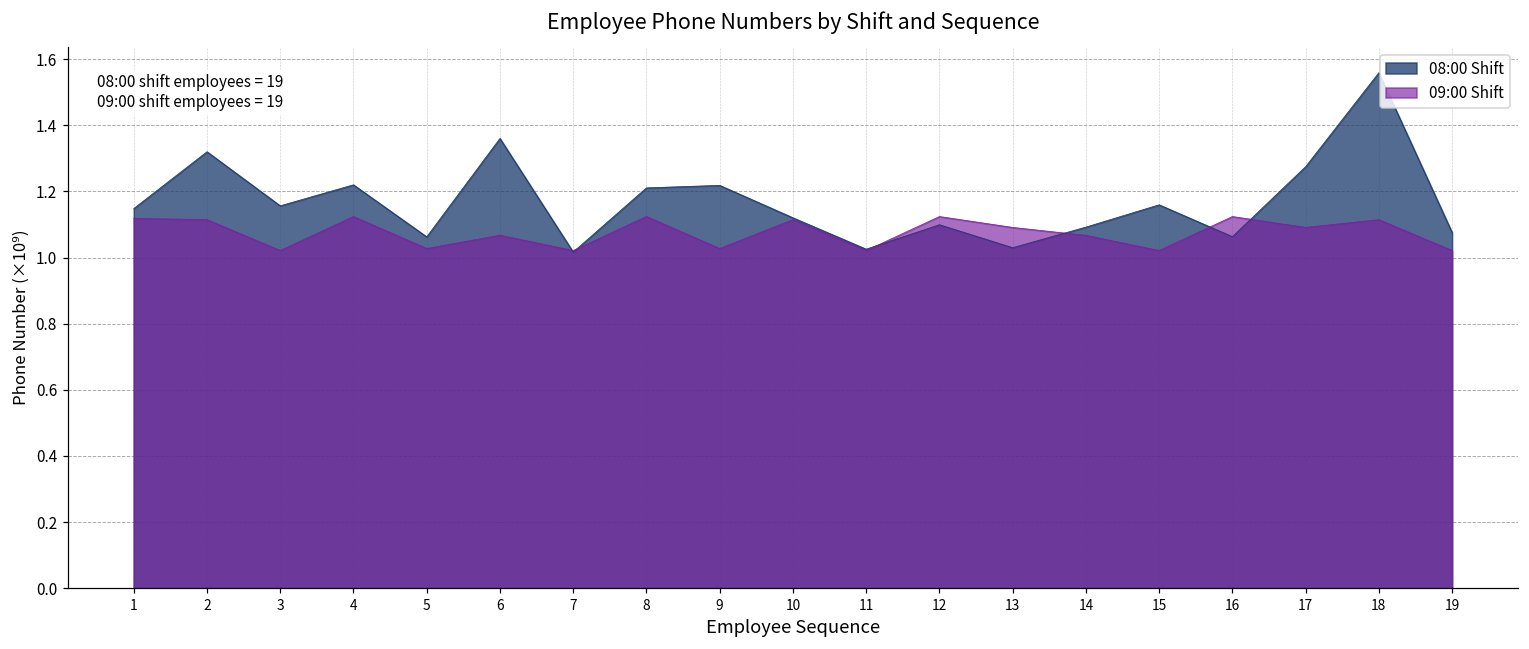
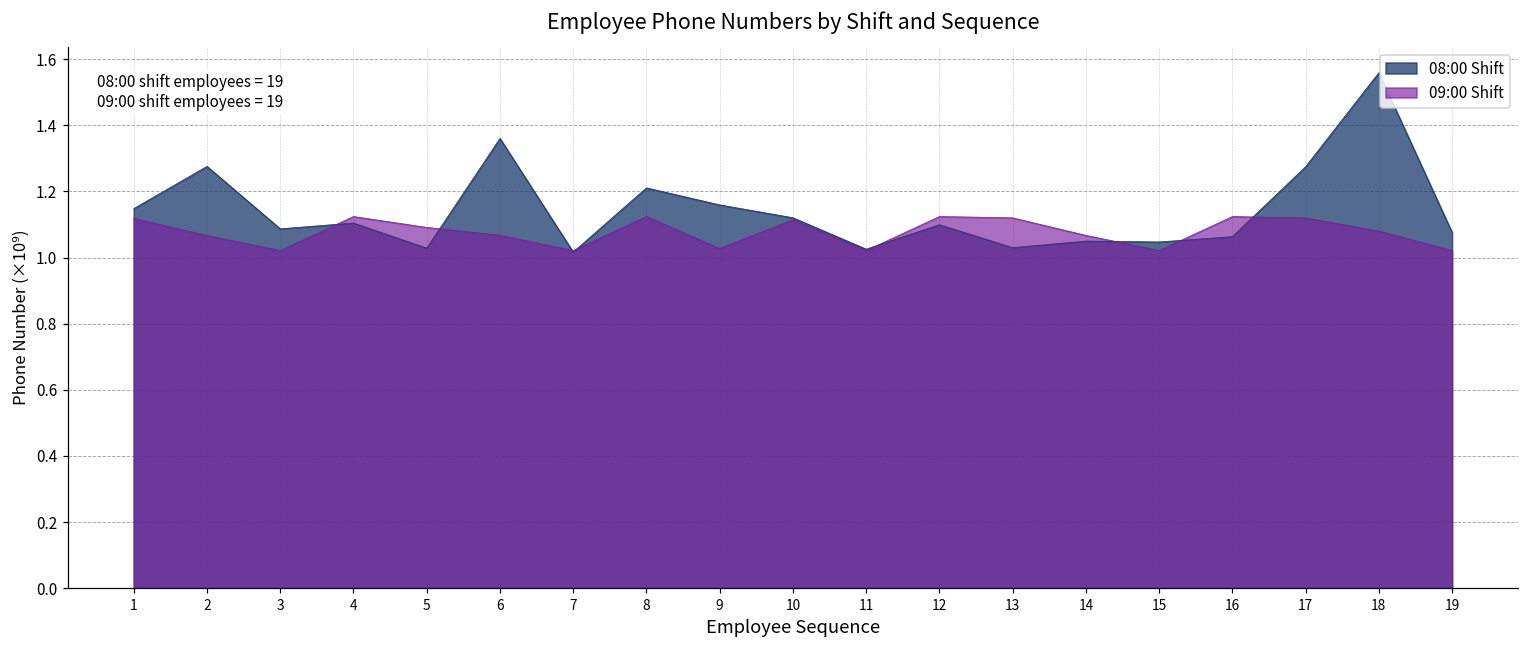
08:00 Shift, 2: 1.32 -> 1.28
09:00 Shift, 2: 1.11 -> 1.07
08:00 Shift, 3: 1.16 -> 1.09
08:00 Shift, 4: 1.22 -> 1.10
08:00 Shift, 5: 1.06 -> 1.03
09:00 Shift, 5: 1.03 -> 1.09
08:00 Shift, 9: 1.22 -> 1.16
09:00 Shift, 13: 1.09 -> 1.12
08:00 Shift, 14: 1.09 -> 1.05
08:00 Shift, 15: 1.16 -> 1.05
09:00 Shift, 17: 1.09 -> 1.12
09:00 Shift, 18: 1.11 -> 1.08
